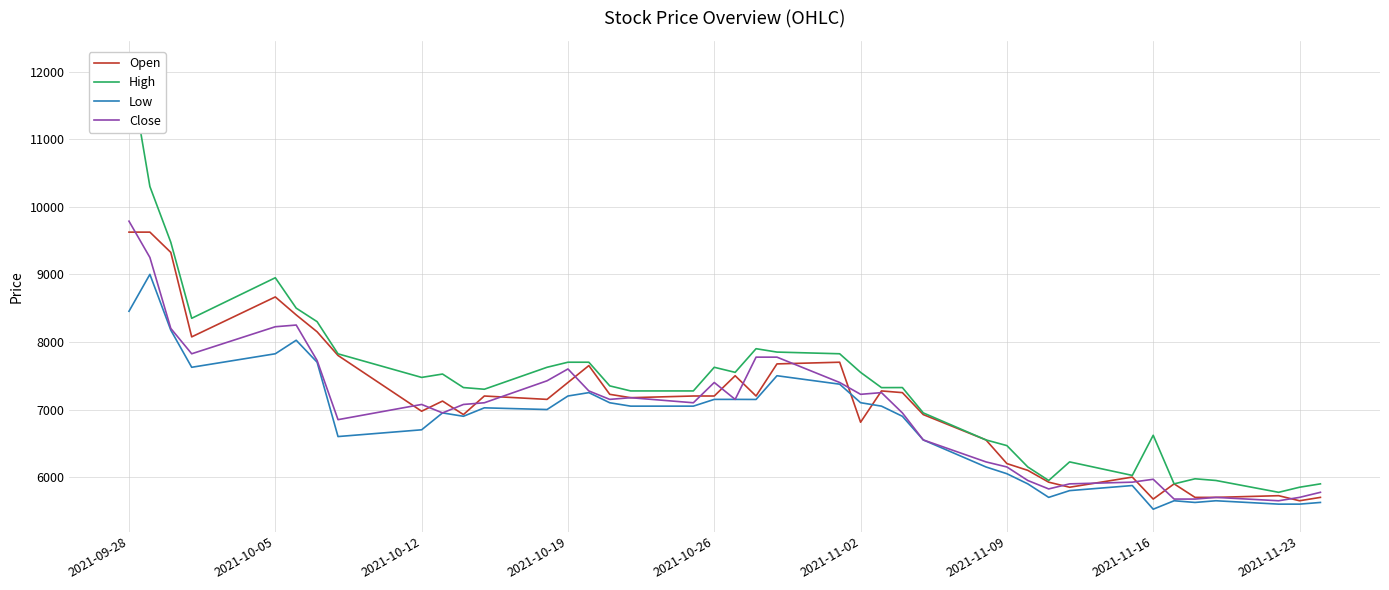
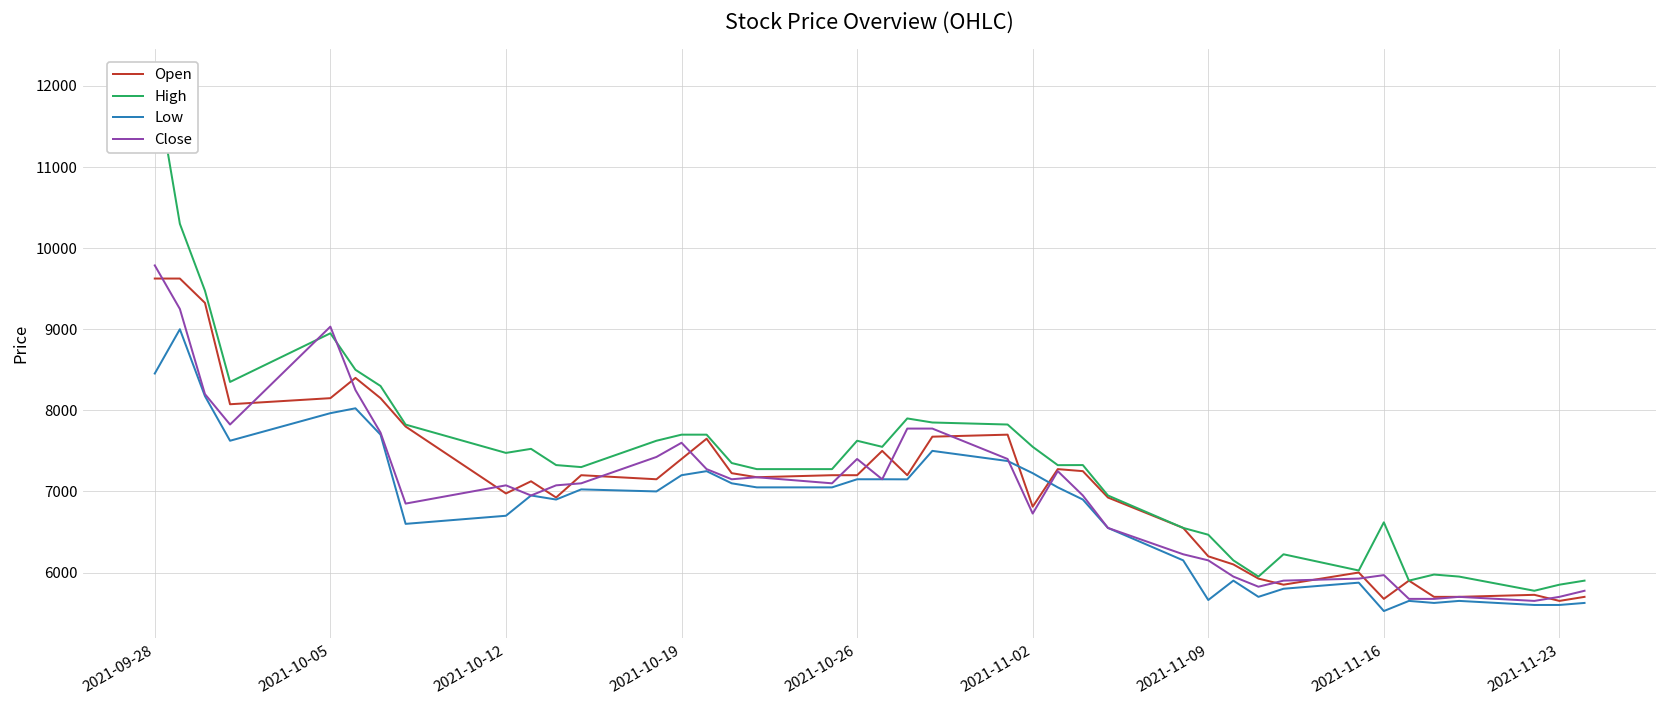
Open, 2021-10-05: 8700 -> 8200
Low, 2021-10-05: 7800 -> 8000
Close, 2021-10-05: 8200 -> 9000
Low, 2021-11-02: 7100 -> 7200
Close, 2021-11-02: 7200 -> 6700
Low, 2021-11-09: 6100 -> 5700
